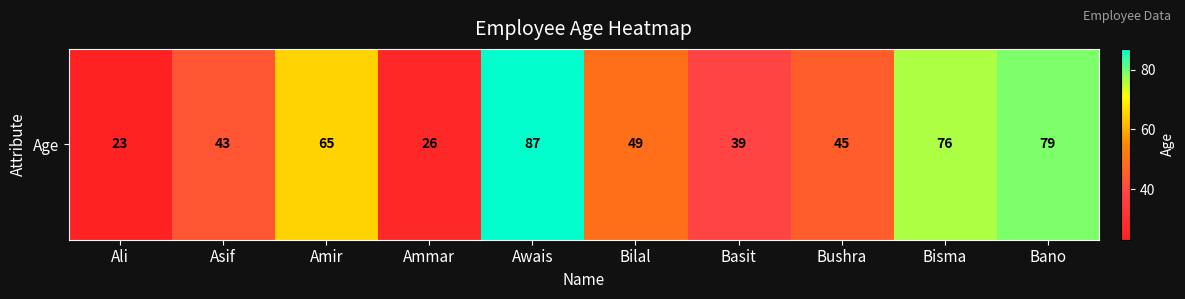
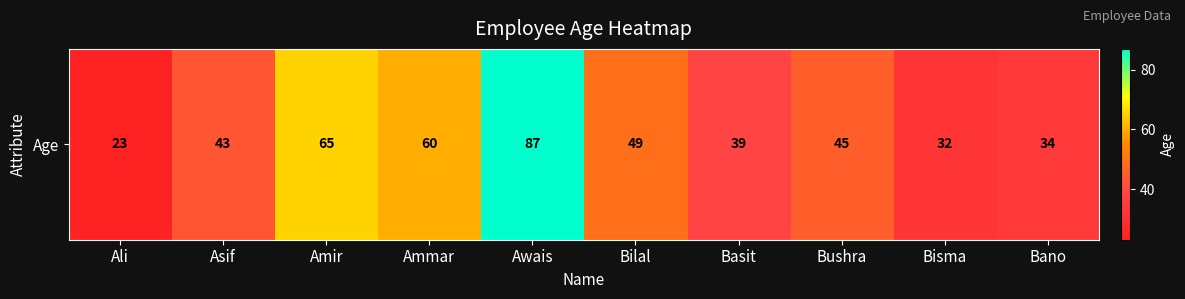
Age, Ammar: 26 -> 60
Age, Bisma: 76 -> 32
Age, Bano: 79 -> 34
